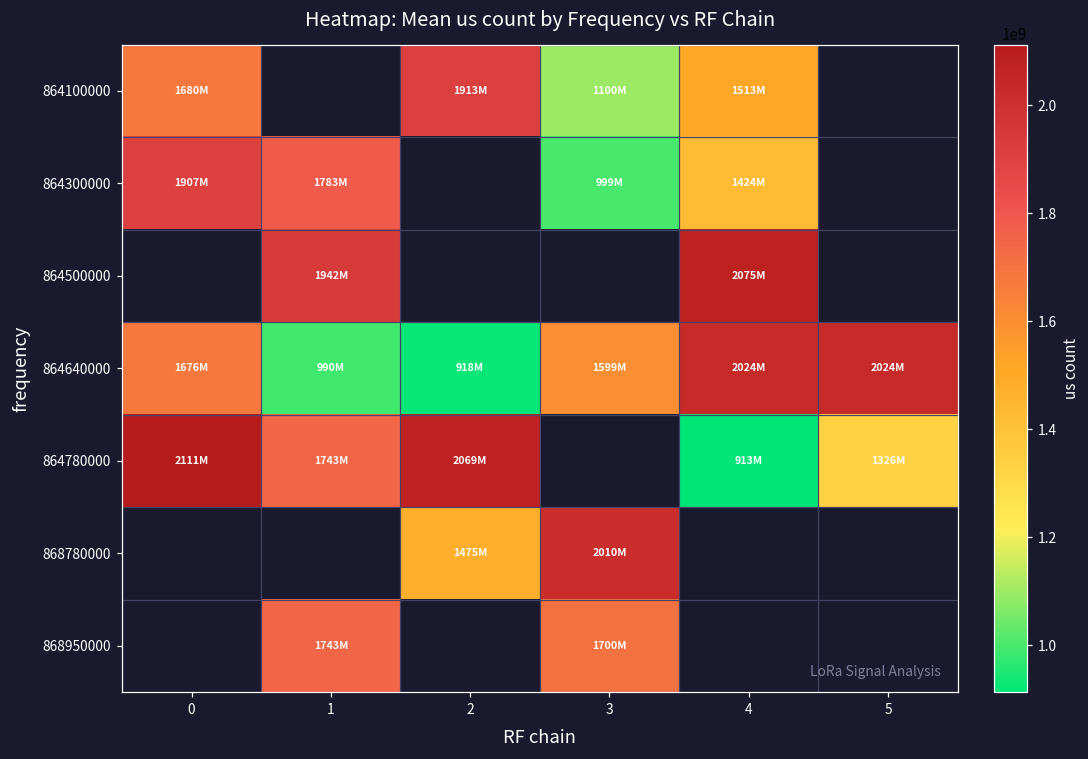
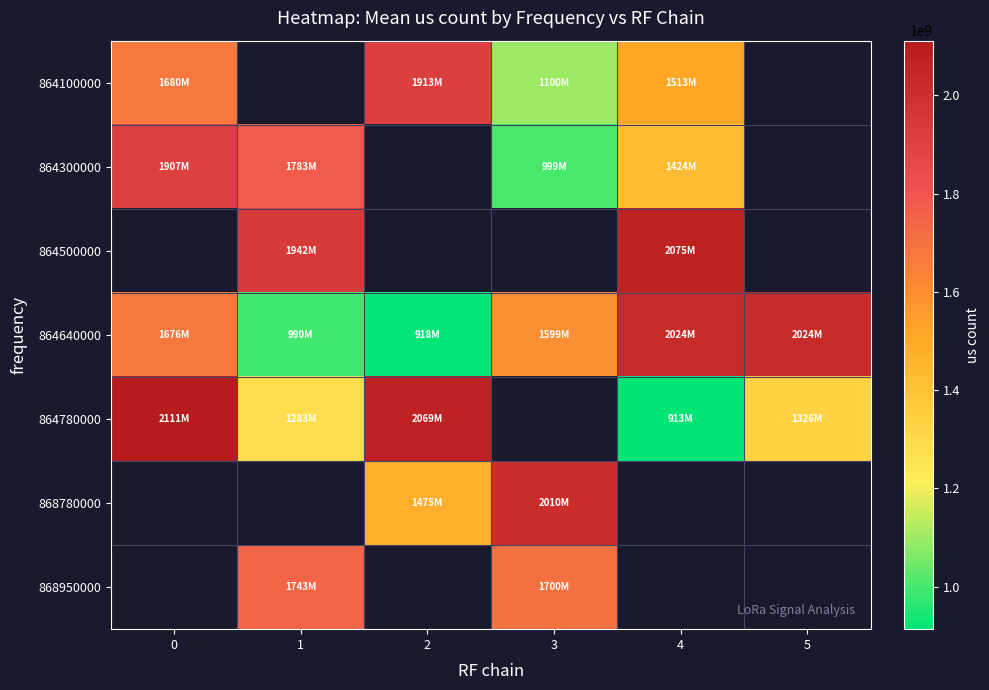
864780000, 1: 1743M -> 1283M
